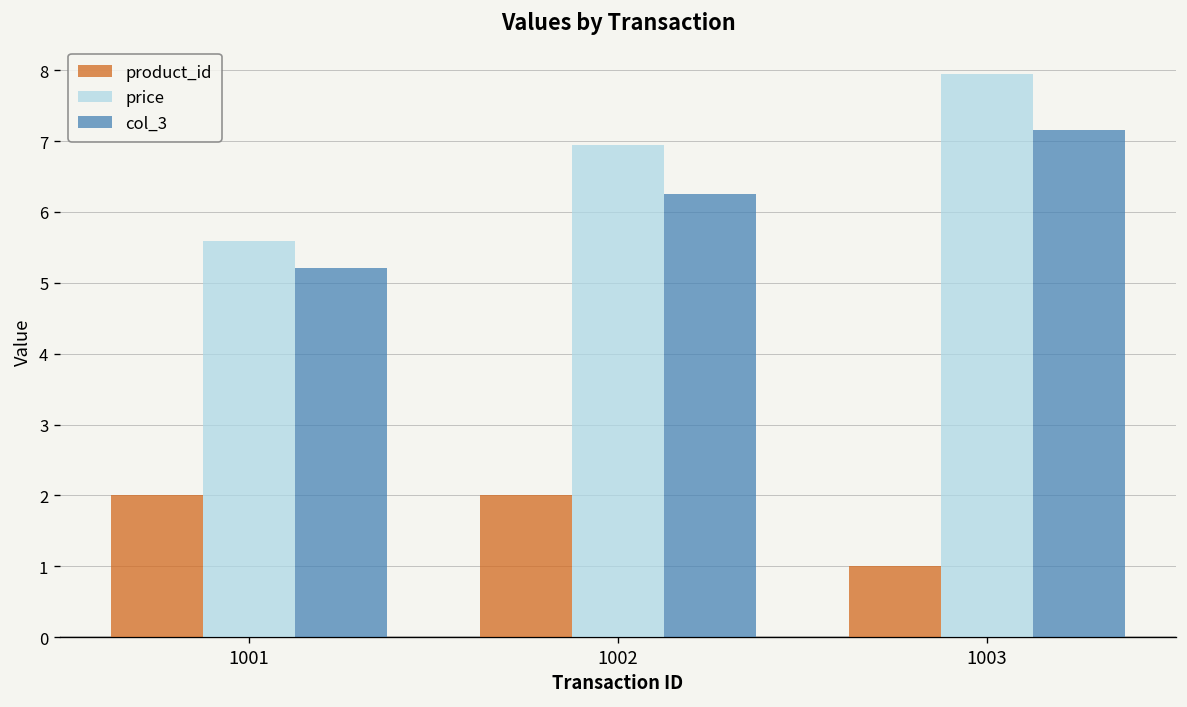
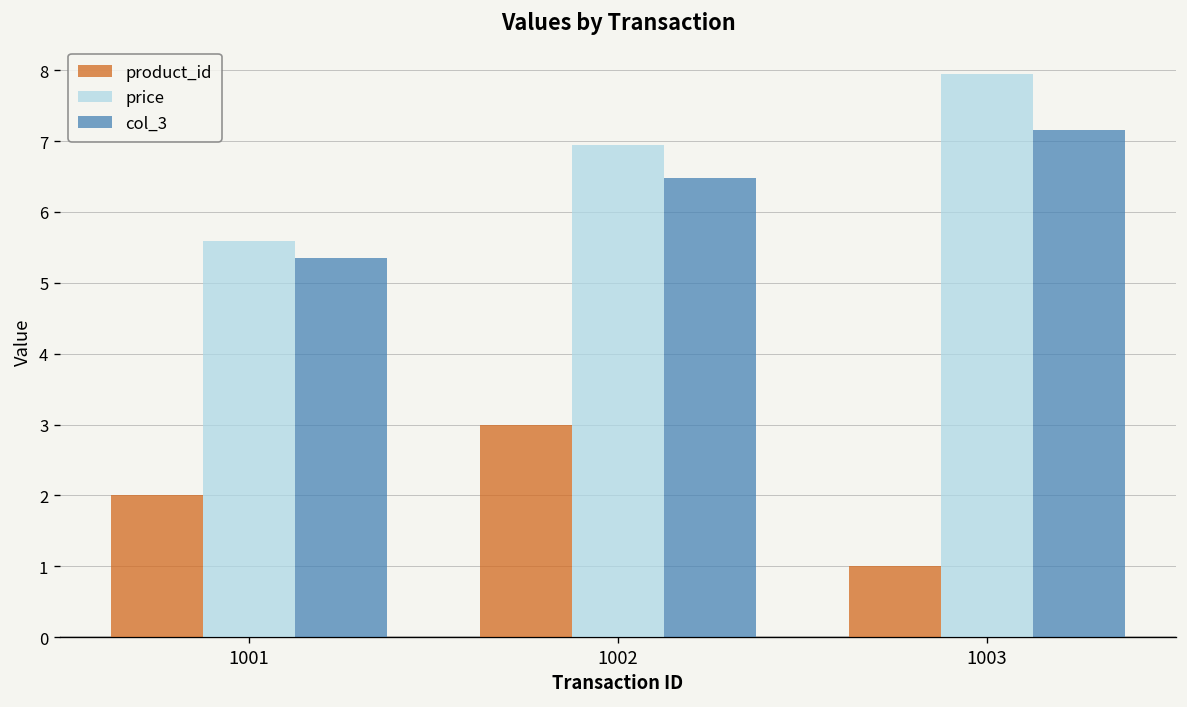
col_3, 1001: 5.2 -> 5.4
product_id, 1002: 2 -> 3
col_3, 1002: 6.3 -> 6.5
